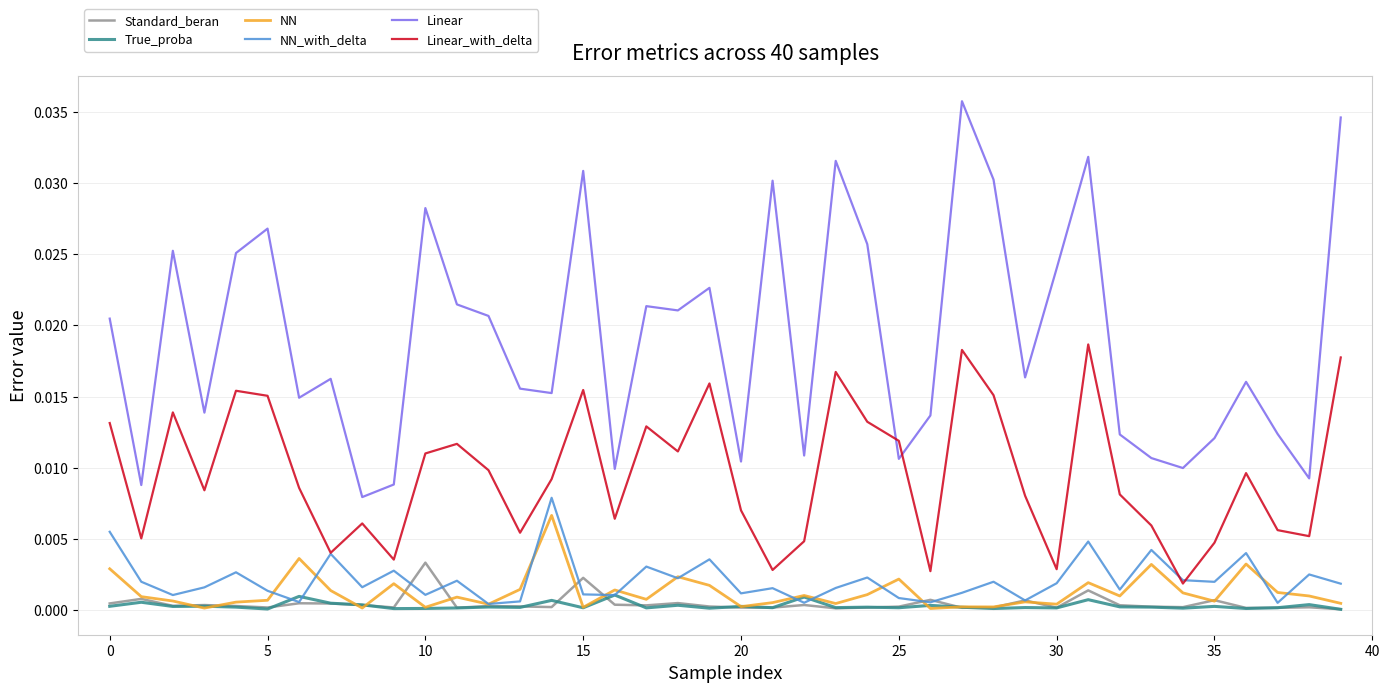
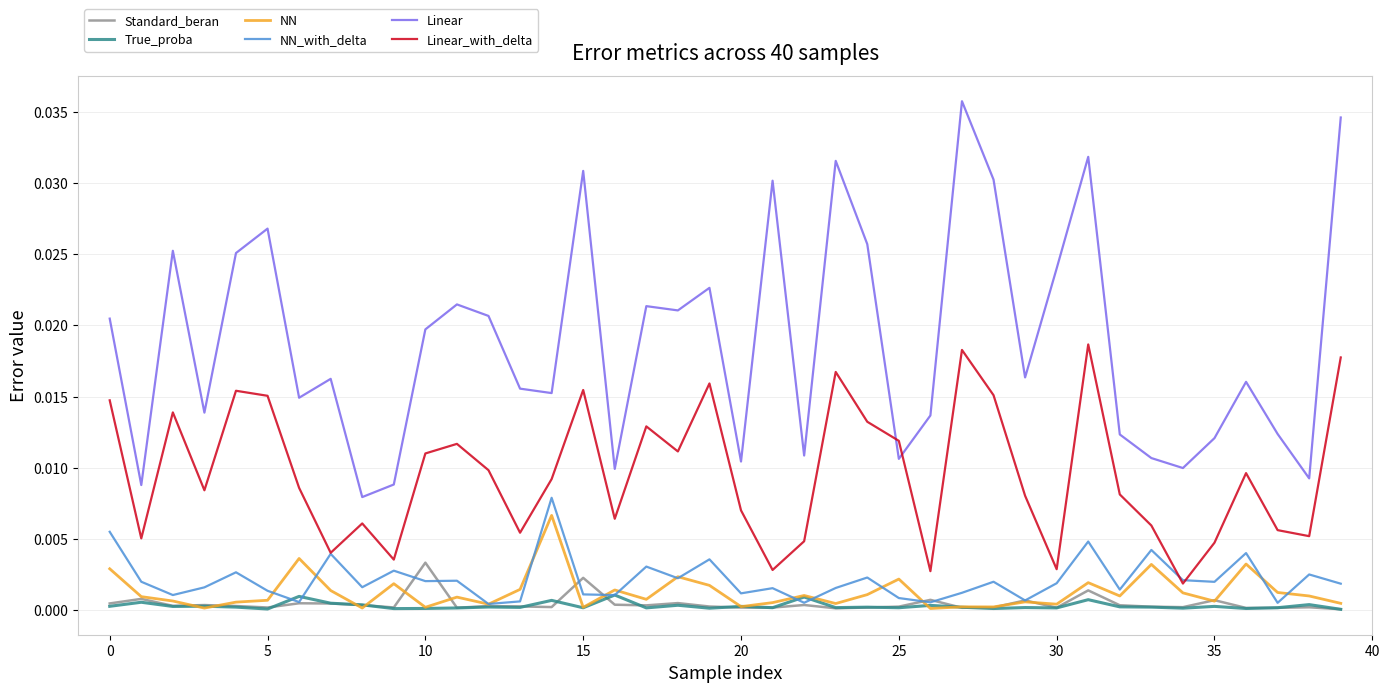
Linear_with_delta, 0: 0.0131 -> 0.0147
NN_with_delta, 10: 0.0011 -> 0.0020
Linear, 10: 0.0282 -> 0.0197
